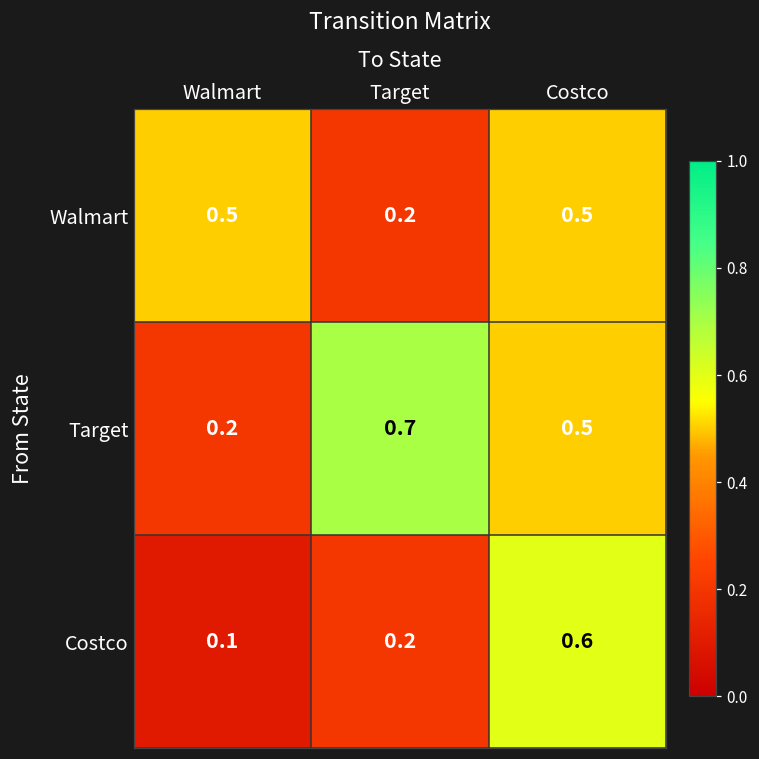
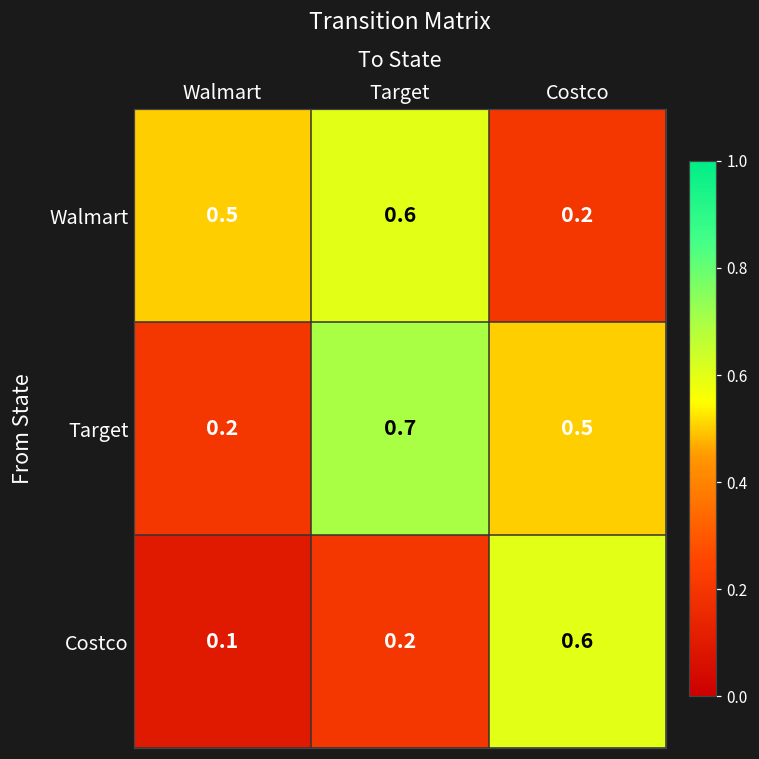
Walmart, Target: 0.2 -> 0.6
Walmart, Costco: 0.5 -> 0.2
